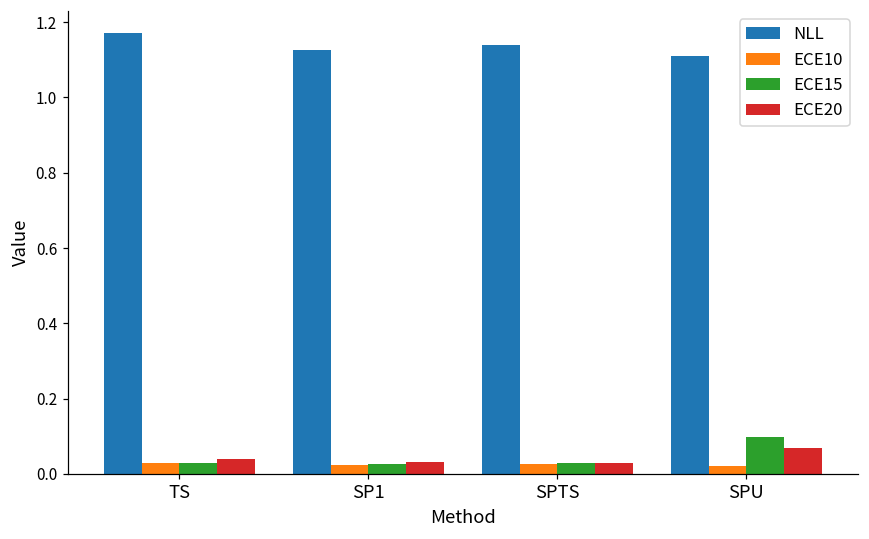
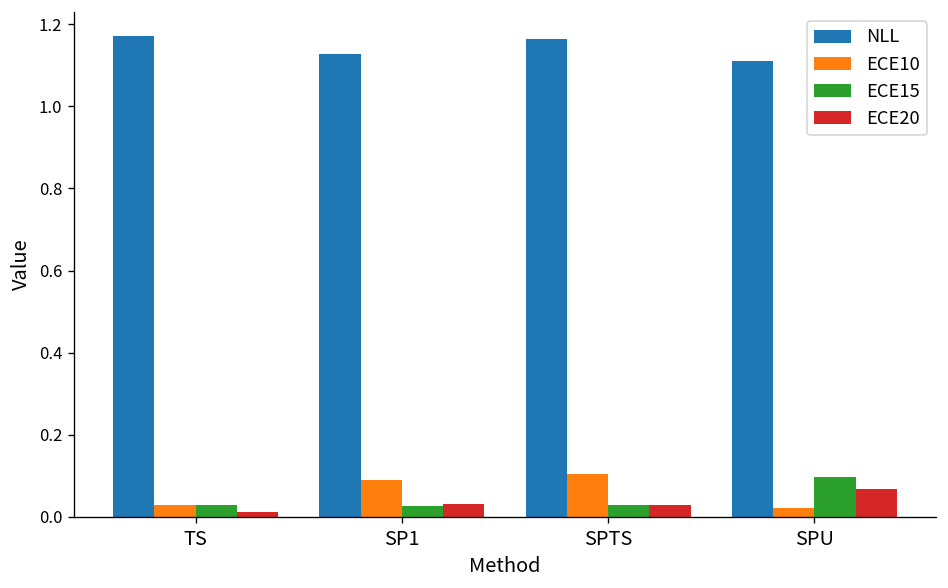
ECE20, TS: 0.04 -> 0.01
ECE10, SP1: 0.02 -> 0.09
NLL, SPTS: 1.14 -> 1.16
ECE10, SPTS: 0.03 -> 0.10
